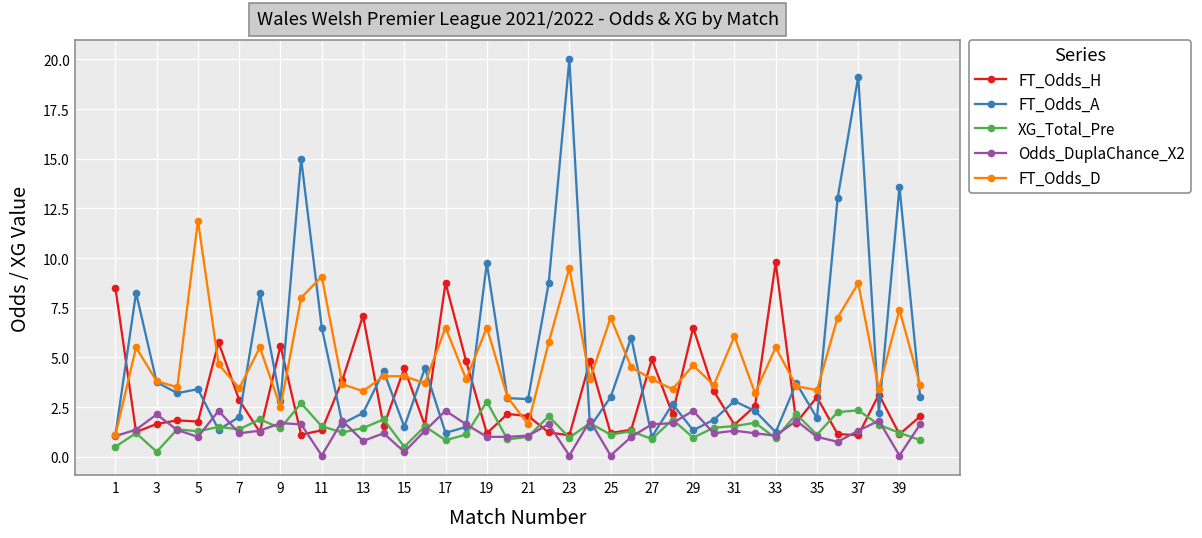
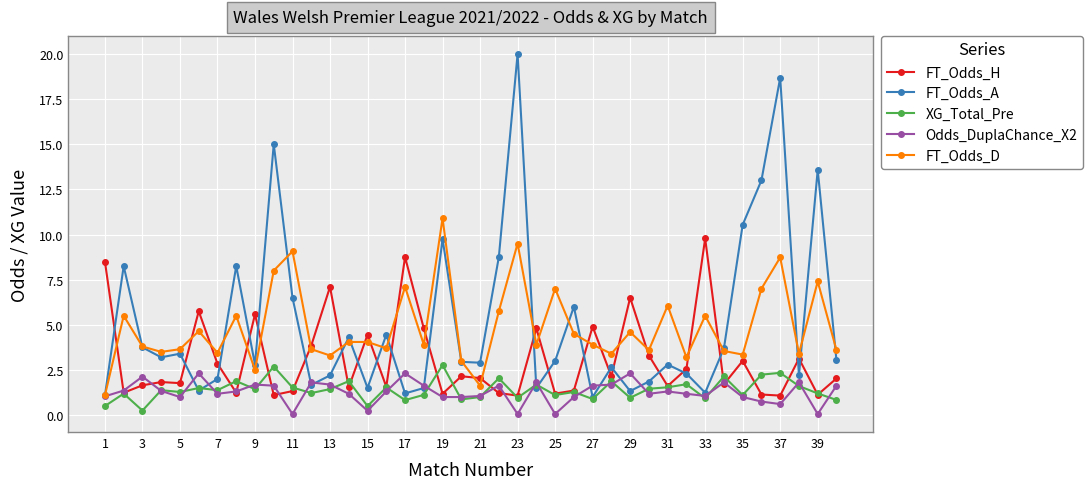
FT_Odds_D, 5: 11.9 -> 3.7
Odds_DuplaChance_X2, 13: 0.8 -> 1.7
FT_Odds_D, 17: 6.5 -> 7.1
FT_Odds_D, 19: 6.5 -> 10.9
FT_Odds_A, 35: 2.0 -> 10.5
FT_Odds_A, 37: 19.1 -> 18.7
Odds_DuplaChance_X2, 37: 1.3 -> 0.6
